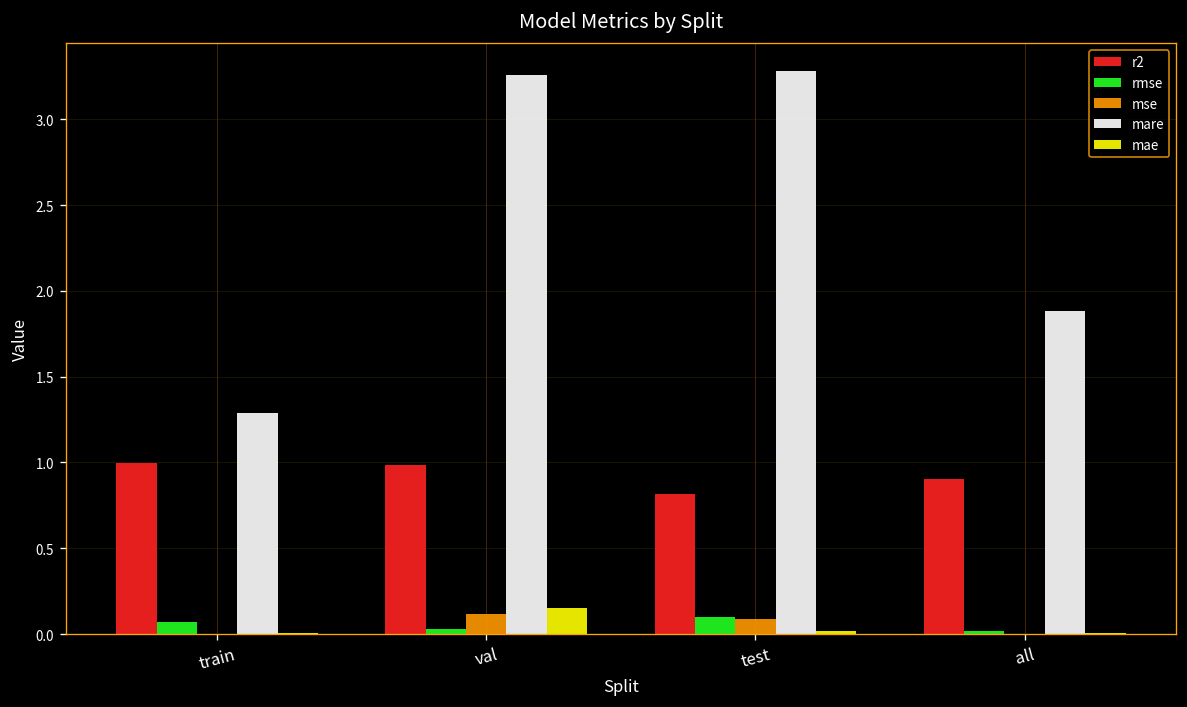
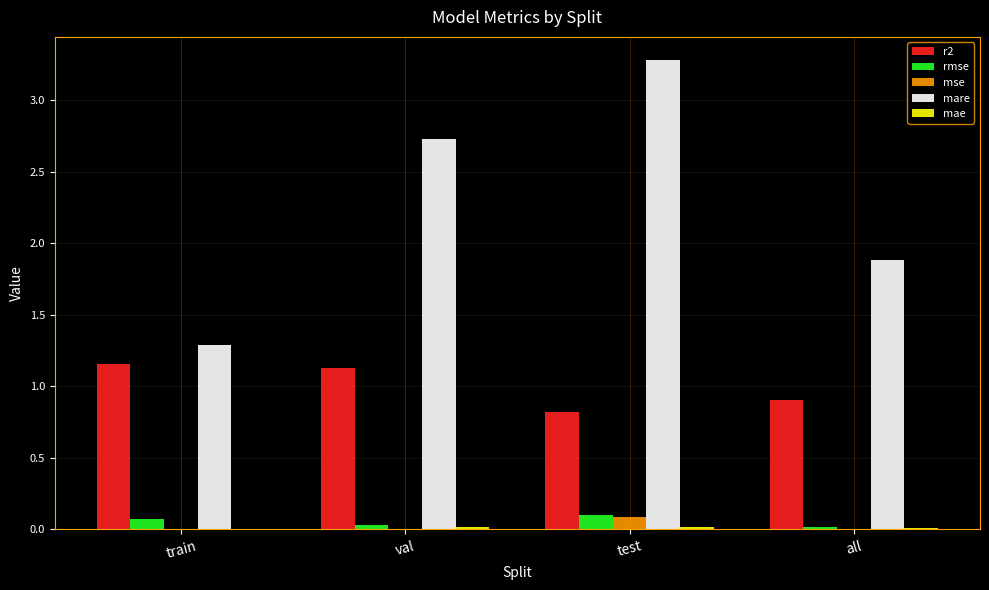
r2, train: 1.00 -> 1.15
r2, val: 0.99 -> 1.13
mse, val: 0.12 -> 0.00
mare, val: 3.26 -> 2.73
mae, val: 0.15 -> 0.02
